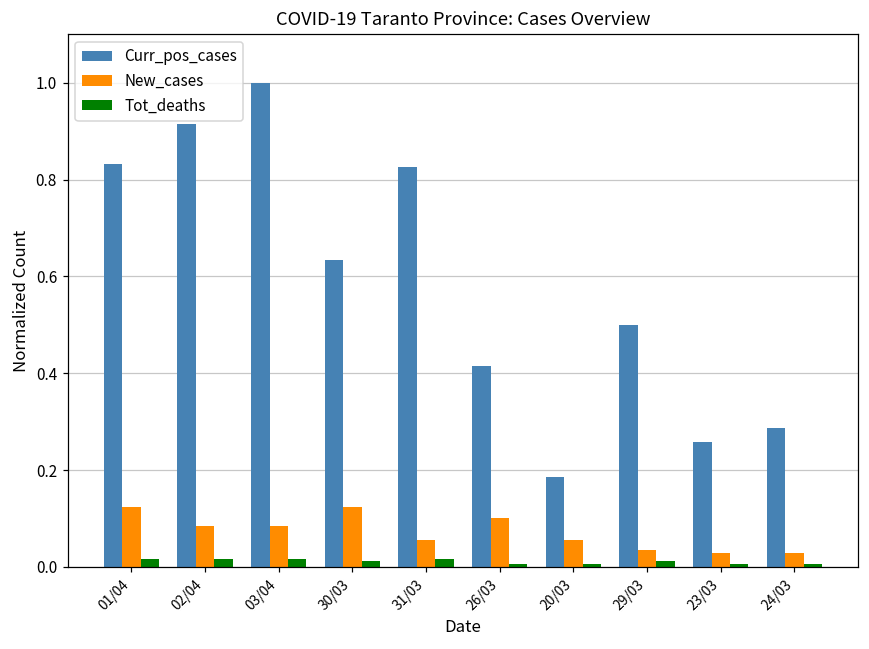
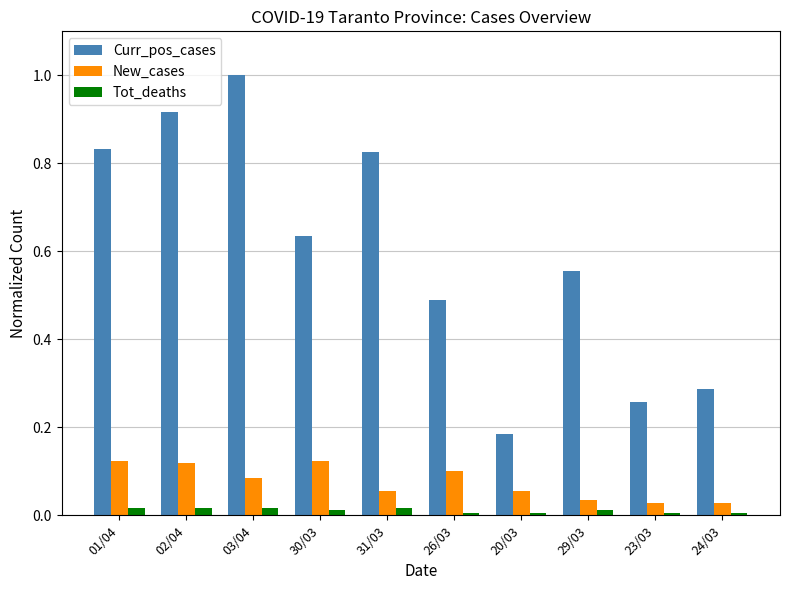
New_cases, 02/04: 0.08 -> 0.12
Curr_pos_cases, 26/03: 0.42 -> 0.49
Curr_pos_cases, 29/03: 0.50 -> 0.56
